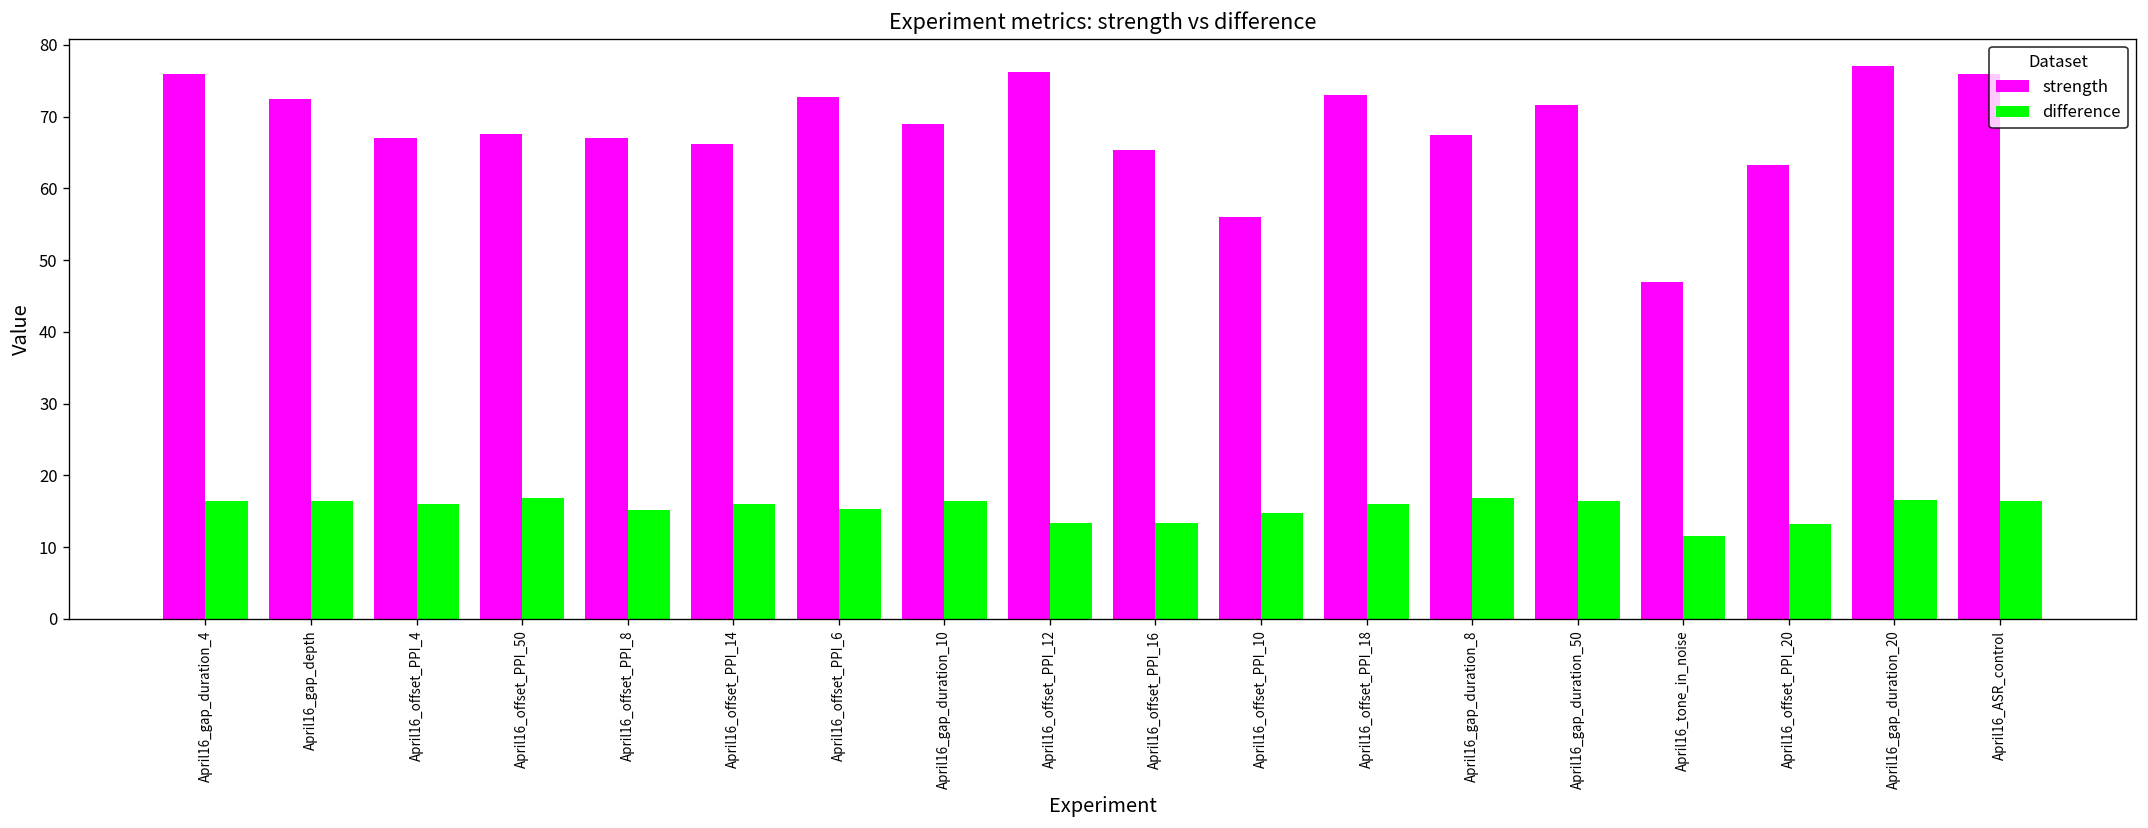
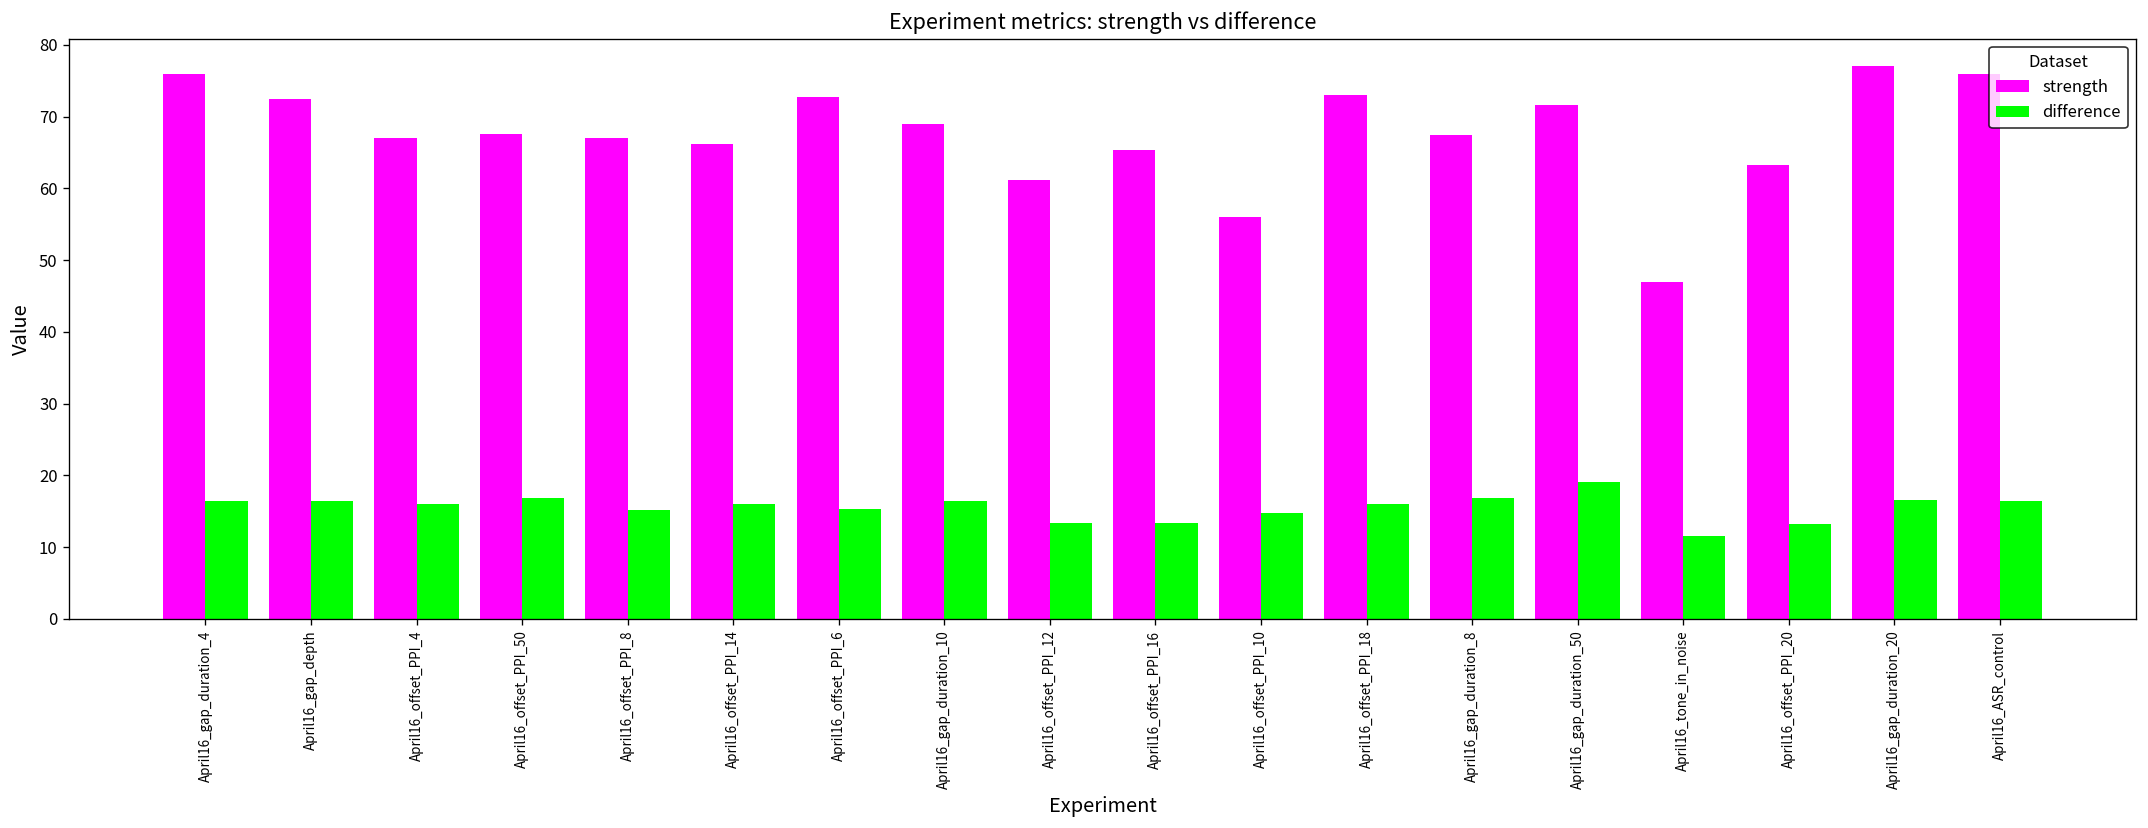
strength, April16_offset_PPI_12: 76 -> 61
difference, April16_gap_duration_50: 16 -> 19
